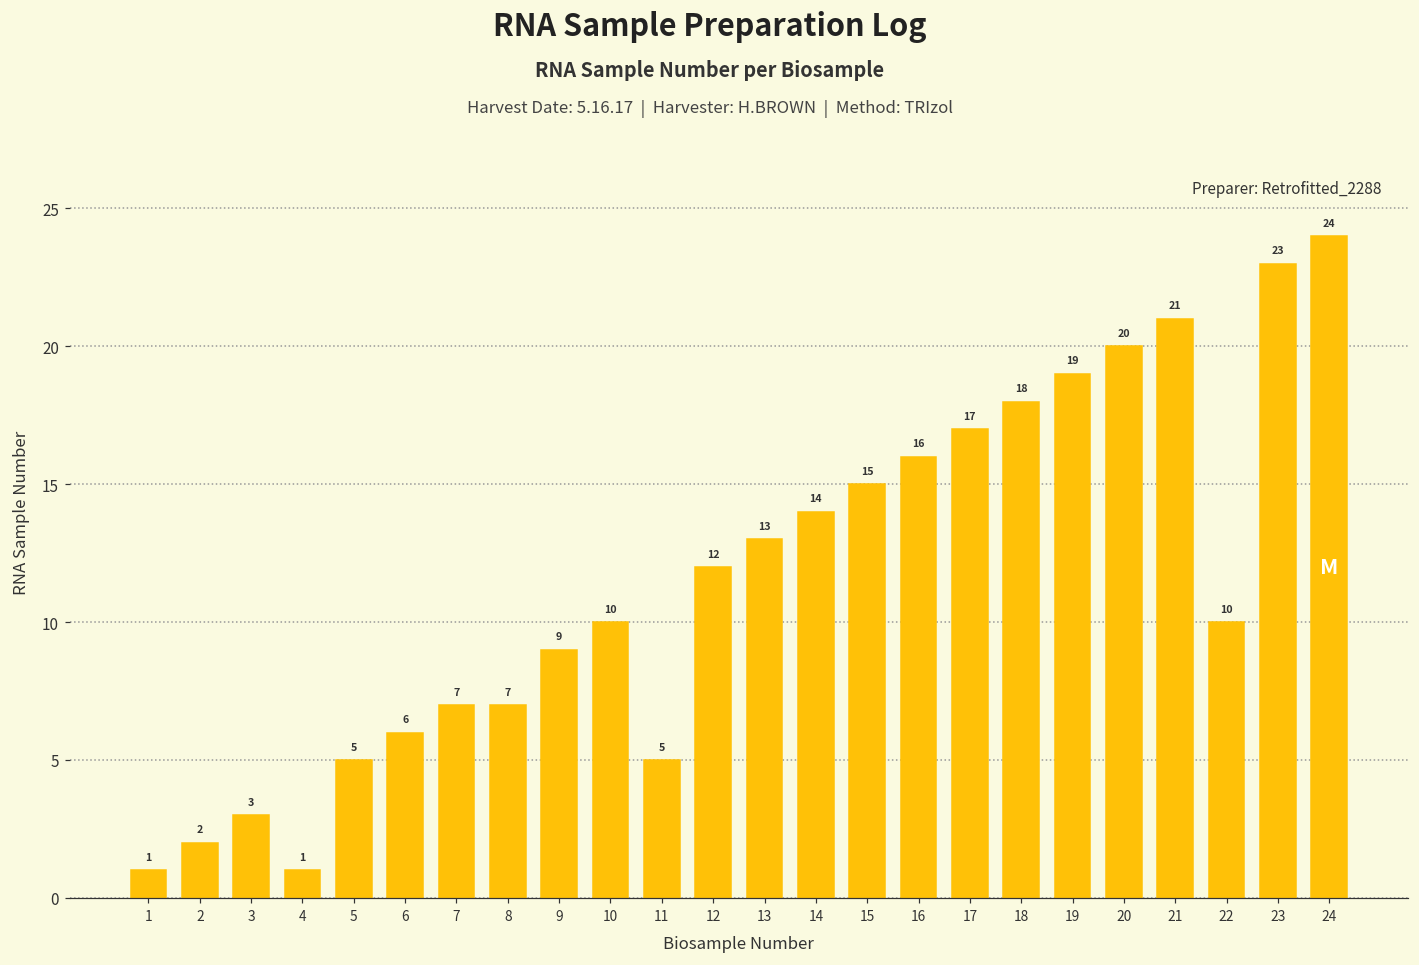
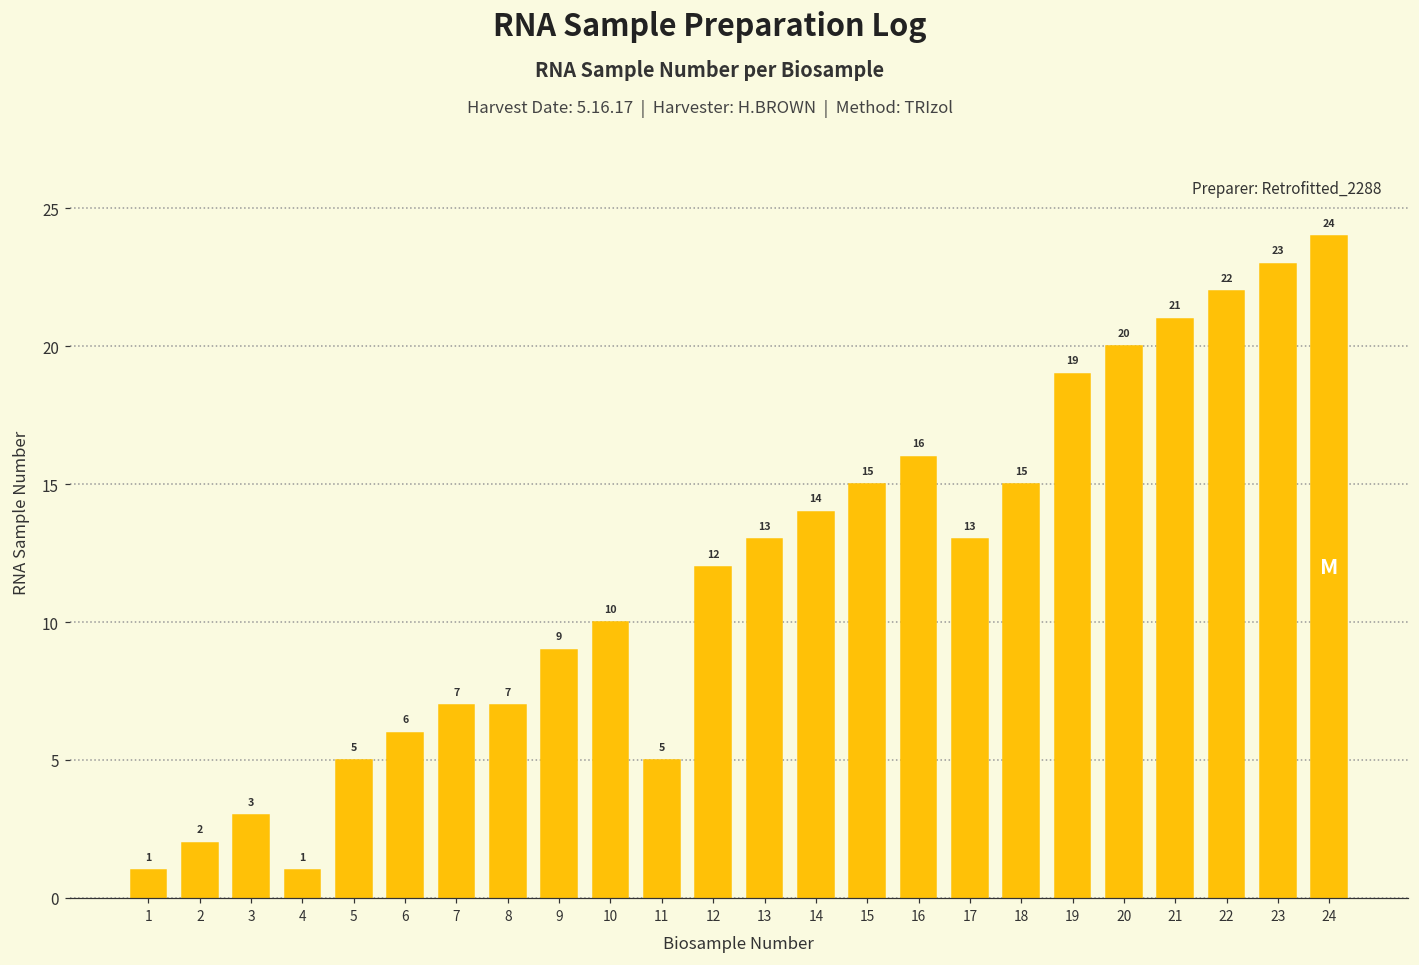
17: 17 -> 13
18: 18 -> 15
22: 10 -> 22
